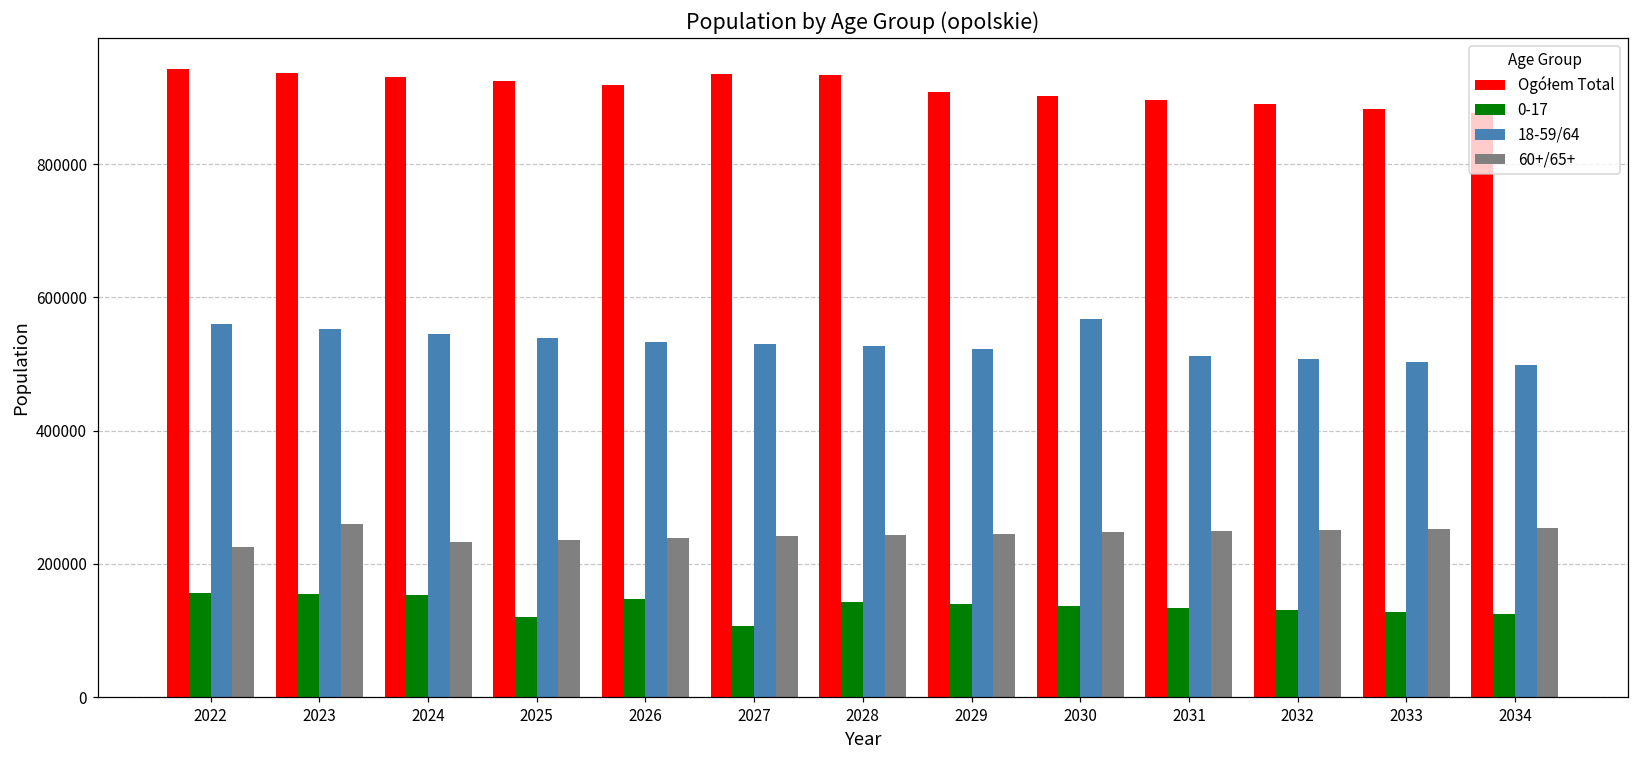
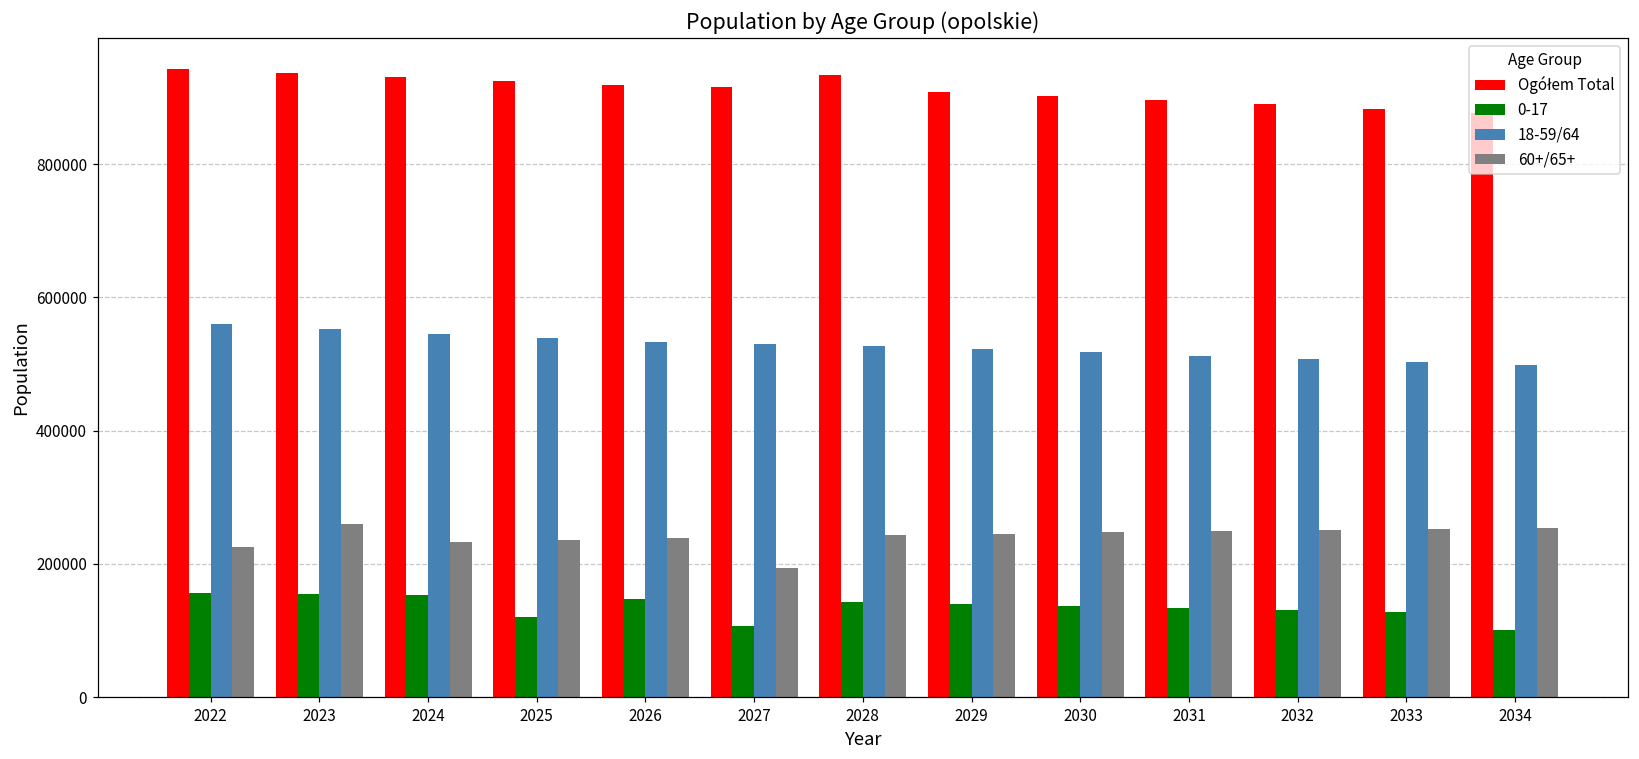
Ogółem Total, 2027: 940000 -> 920000
60+/65+, 2027: 240000 -> 190000
18-59/64, 2030: 570000 -> 520000
0-17, 2034: 130000 -> 100000
